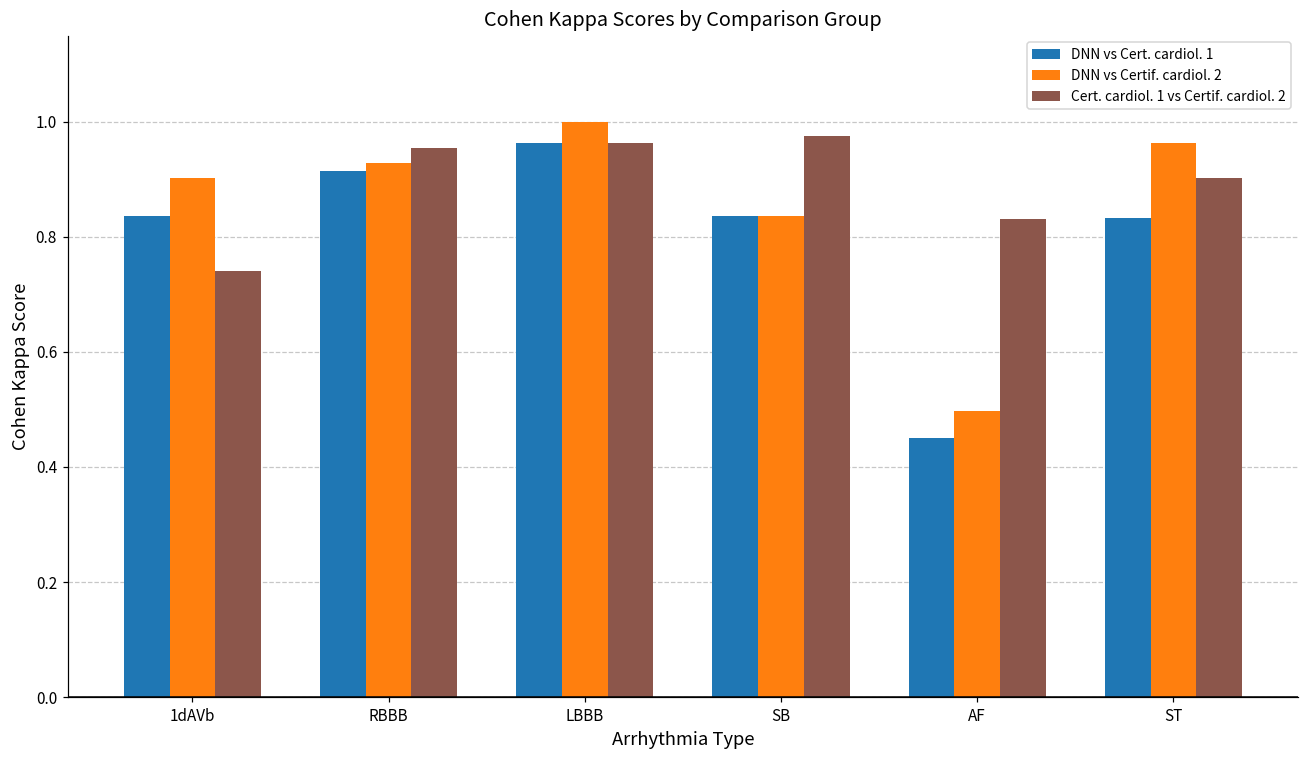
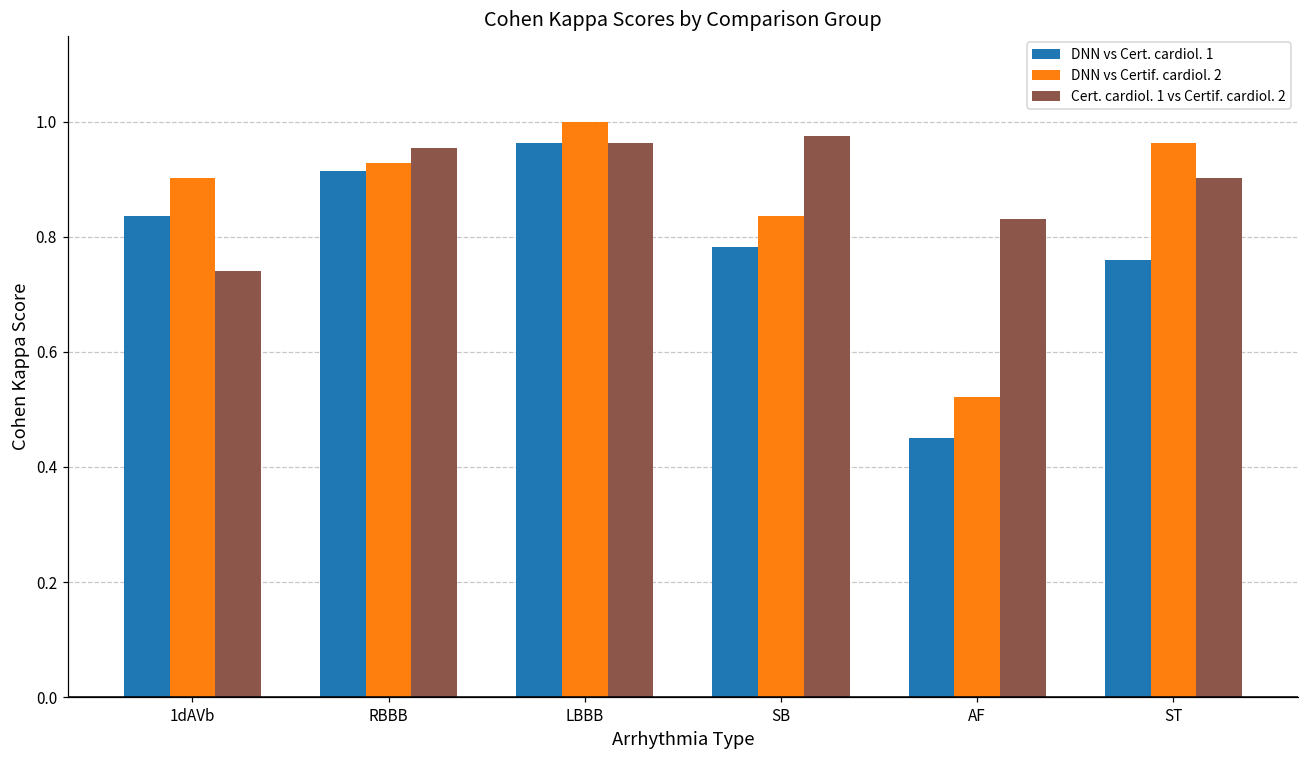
DNN vs Cert. cardiol. 1, SB: 0.84 -> 0.78
DNN vs Certif. cardiol. 2, AF: 0.50 -> 0.52
DNN vs Cert. cardiol. 1, ST: 0.83 -> 0.76
